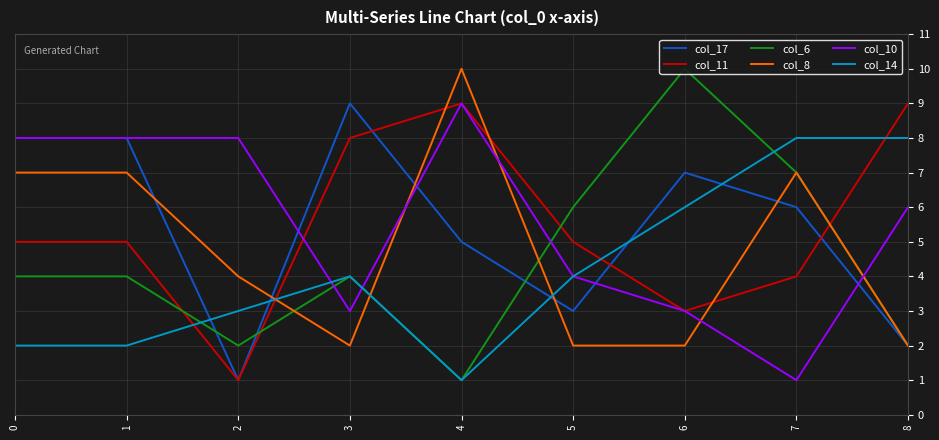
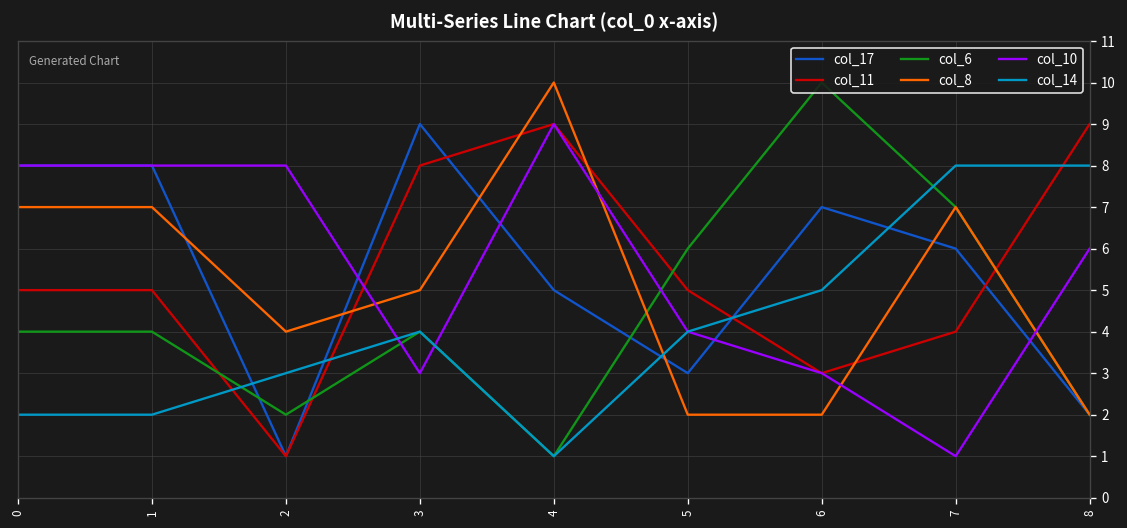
col_8, 3: 2 -> 5
col_14, 6: 6 -> 5
